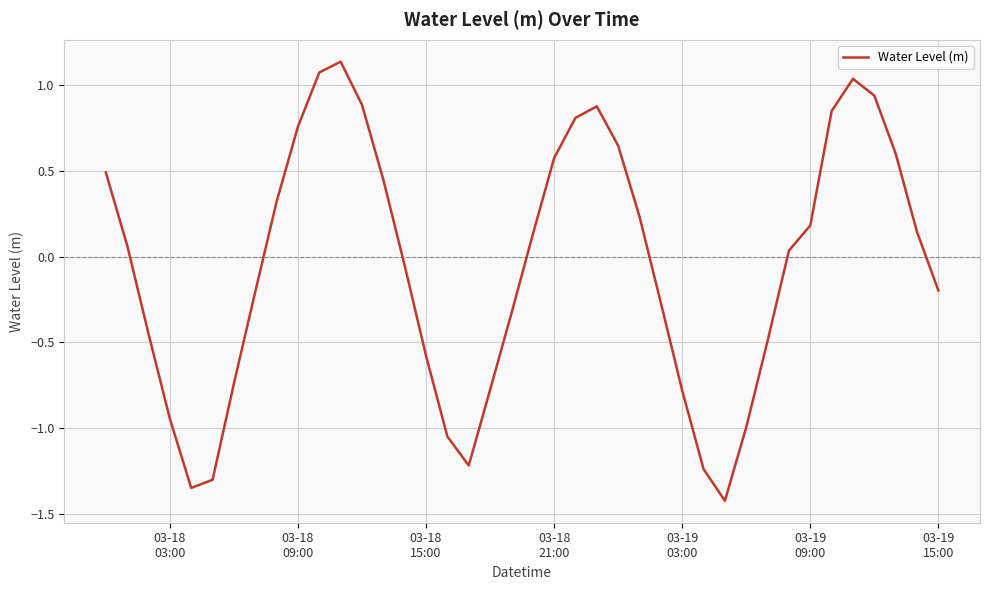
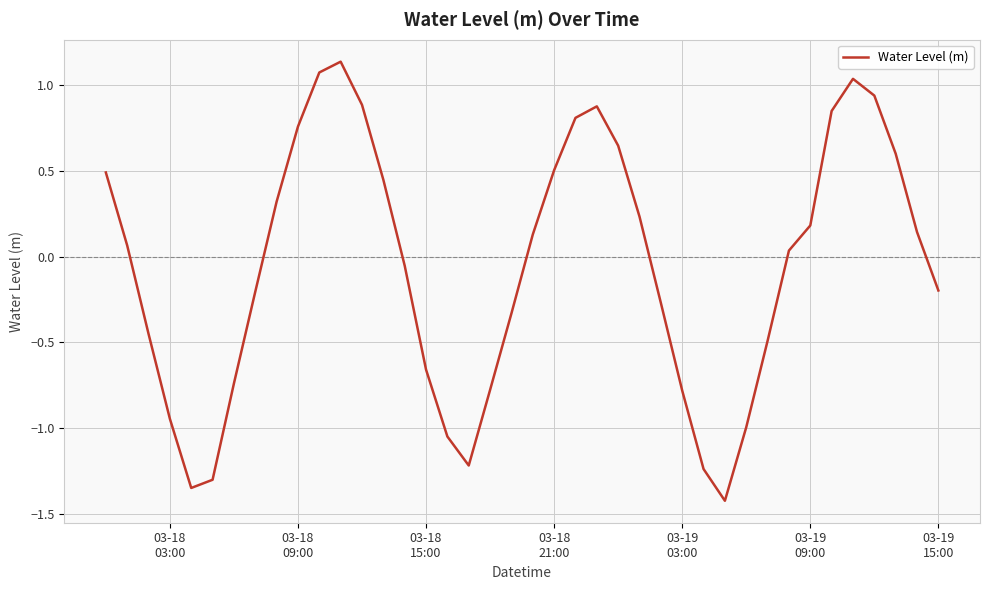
03-18 15:00: -0.58 -> -0.66
03-18 21:00: 0.58 -> 0.50
